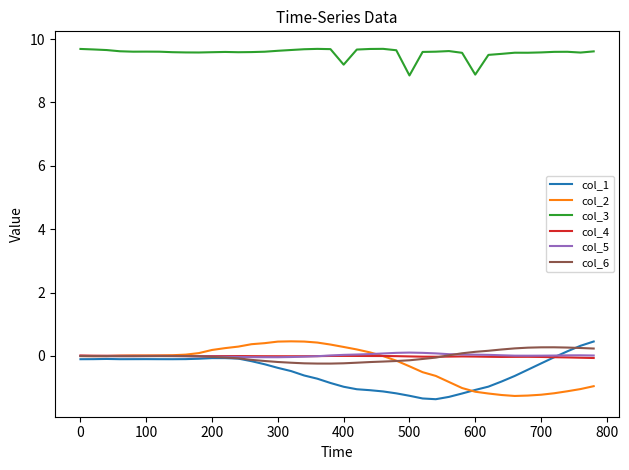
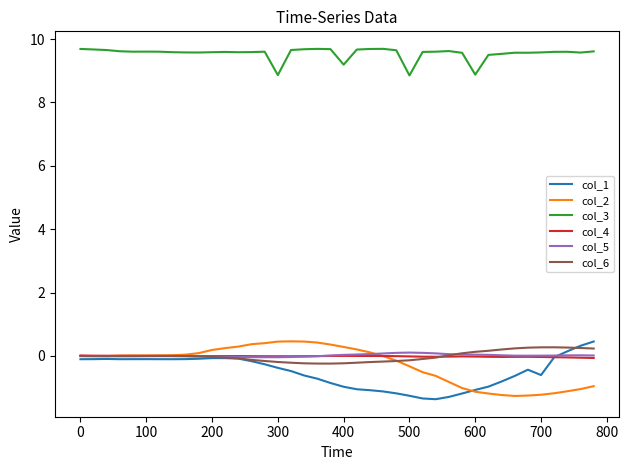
col_3, 300: 9.6 -> 8.9
col_1, 700: -0.2 -> -0.6
